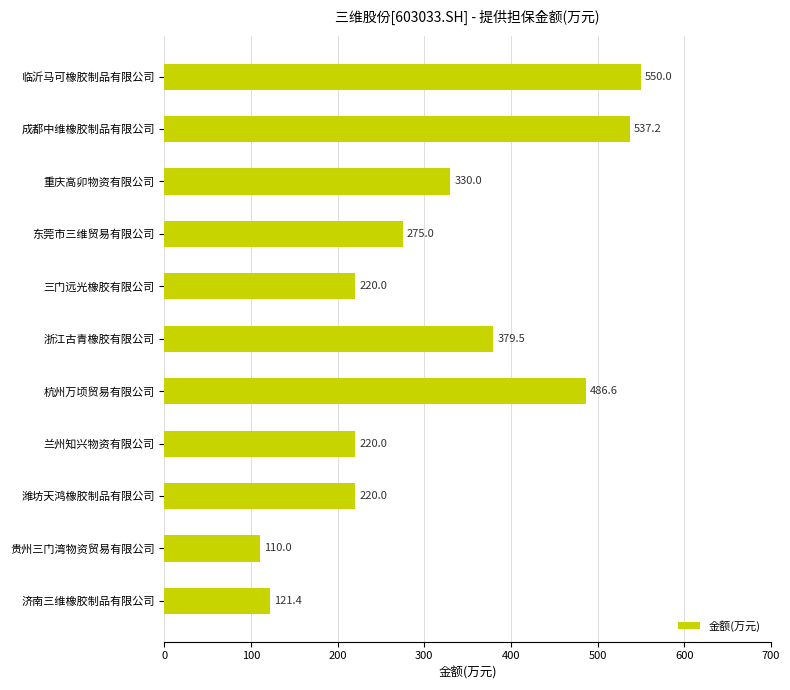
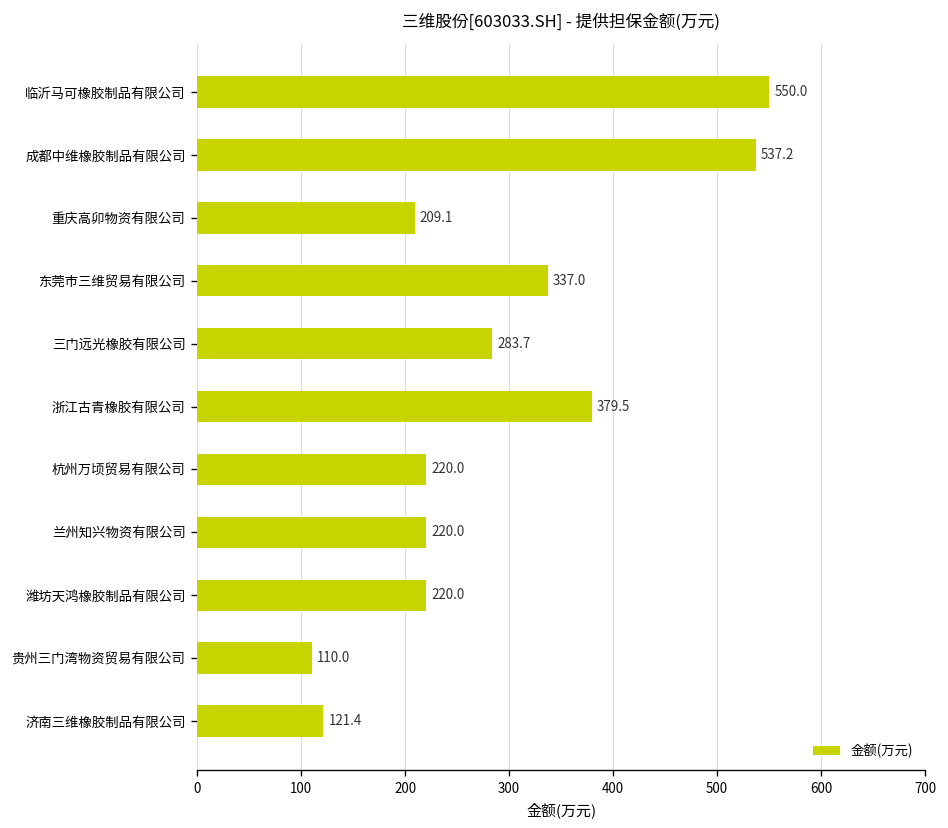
重庆高卯物资有限公司: 330.0 -> 209.1
东莞市三维贸易有限公司: 275.0 -> 337.0
三门远光橡胶有限公司: 220.0 -> 283.7
杭州万顷贸易有限公司: 486.6 -> 220.0
